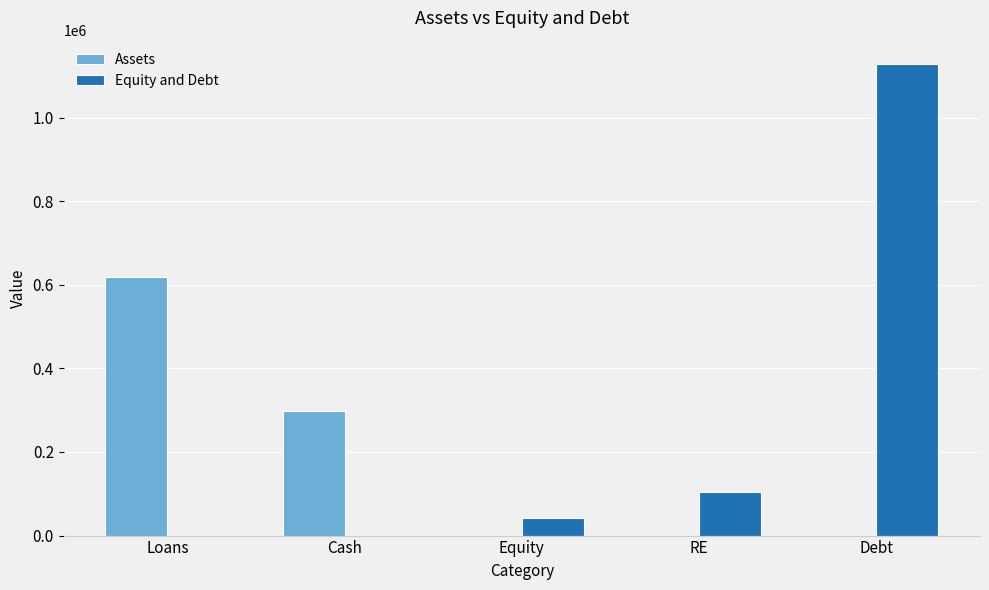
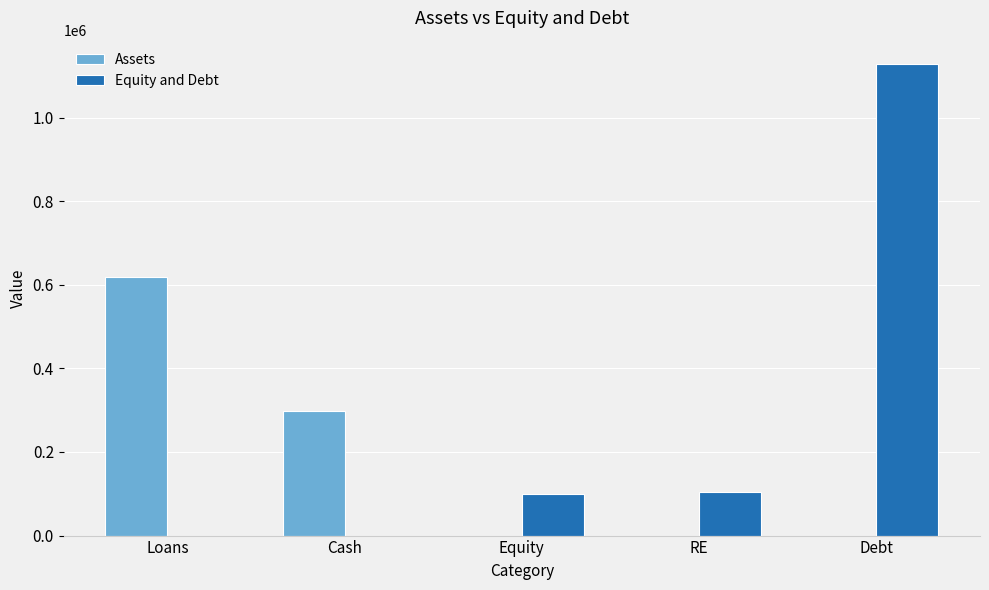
Equity and Debt, Equity: 40000 -> 100000
